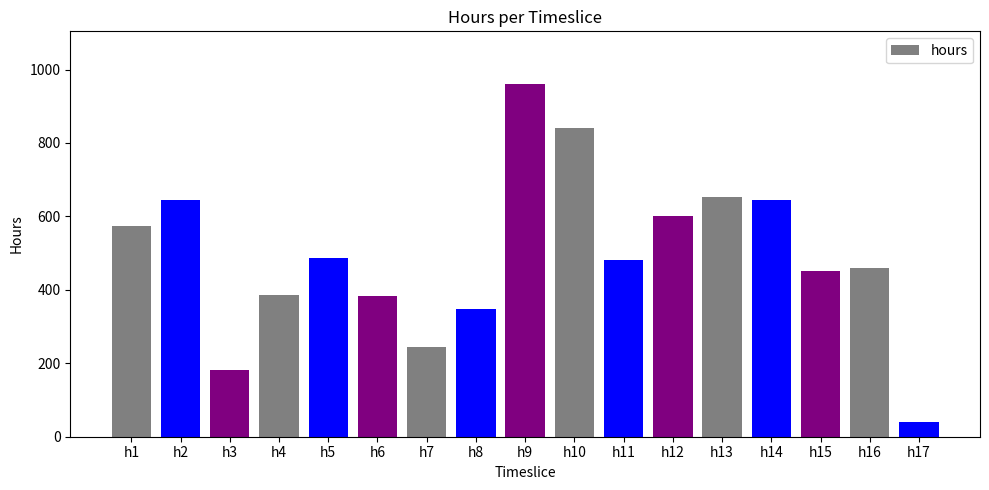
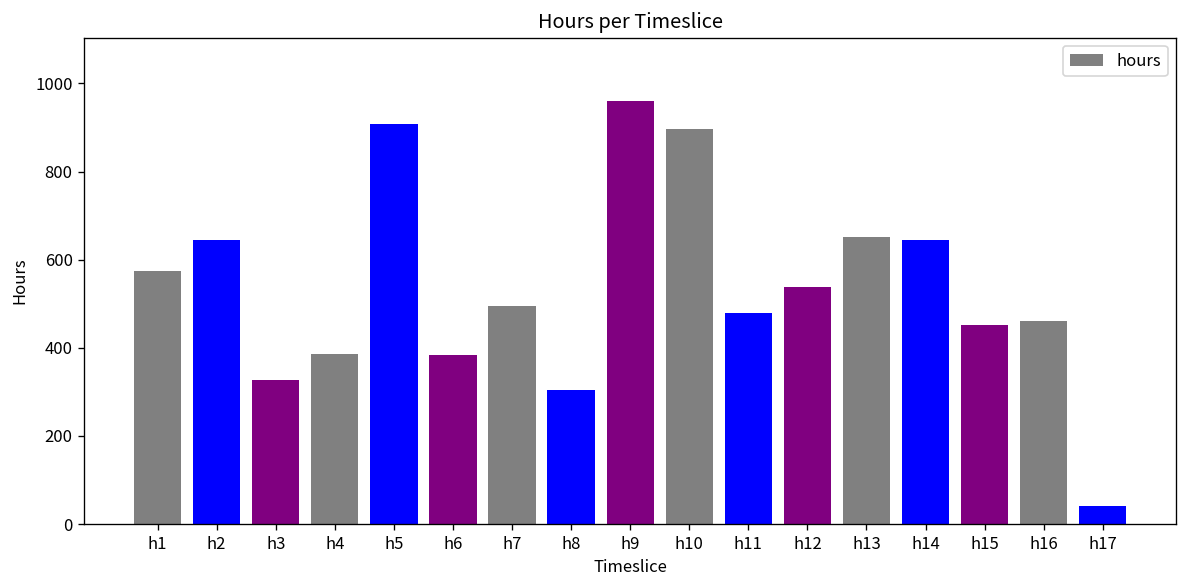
h3: 180 -> 330
h5: 490 -> 910
h7: 240 -> 490
h8: 350 -> 310
h10: 840 -> 900
h12: 600 -> 540
